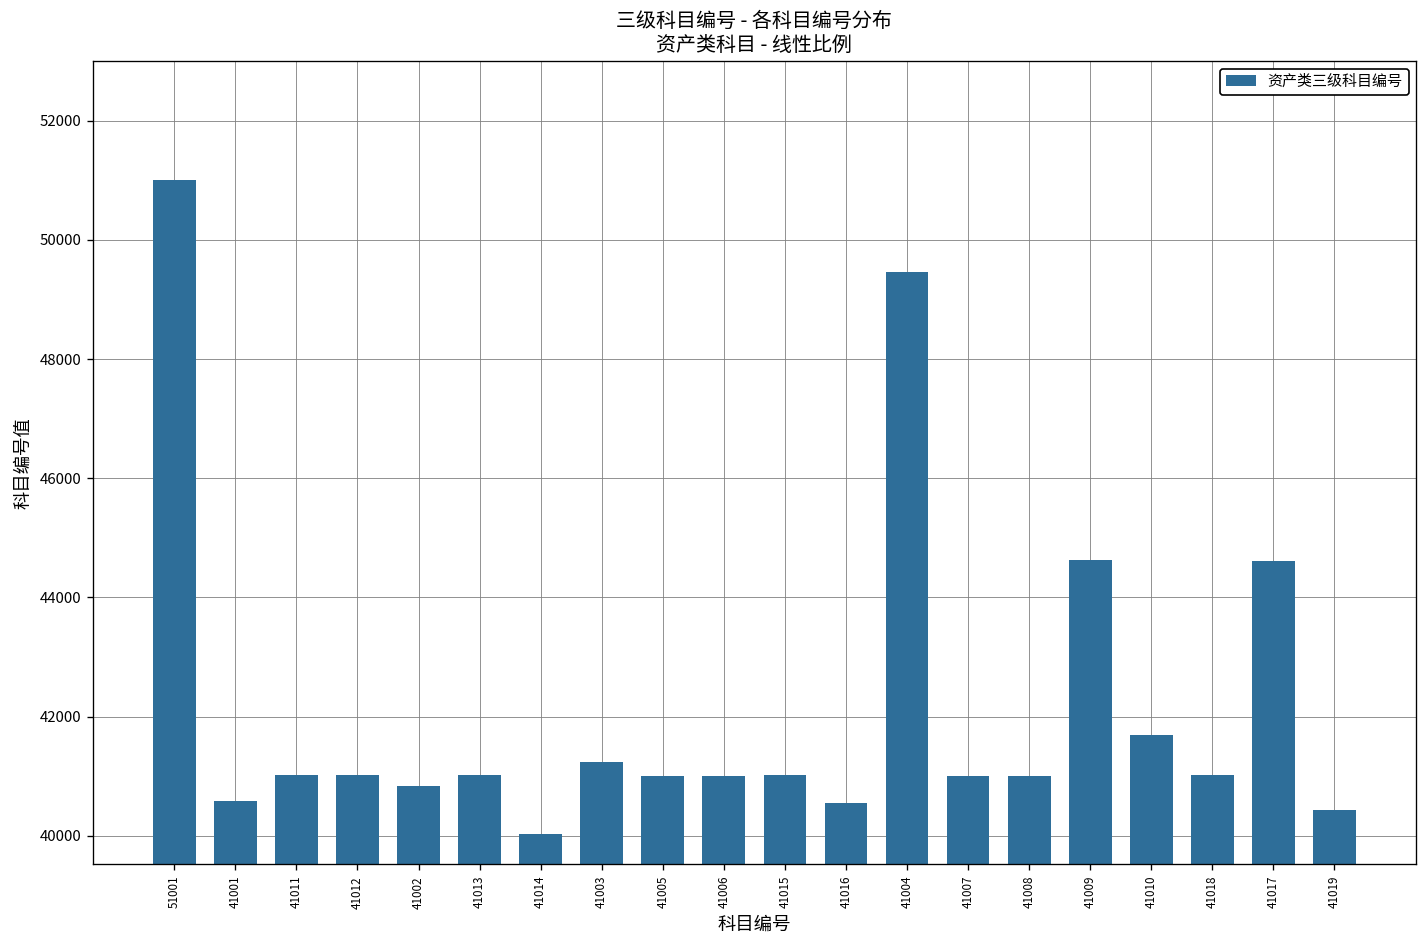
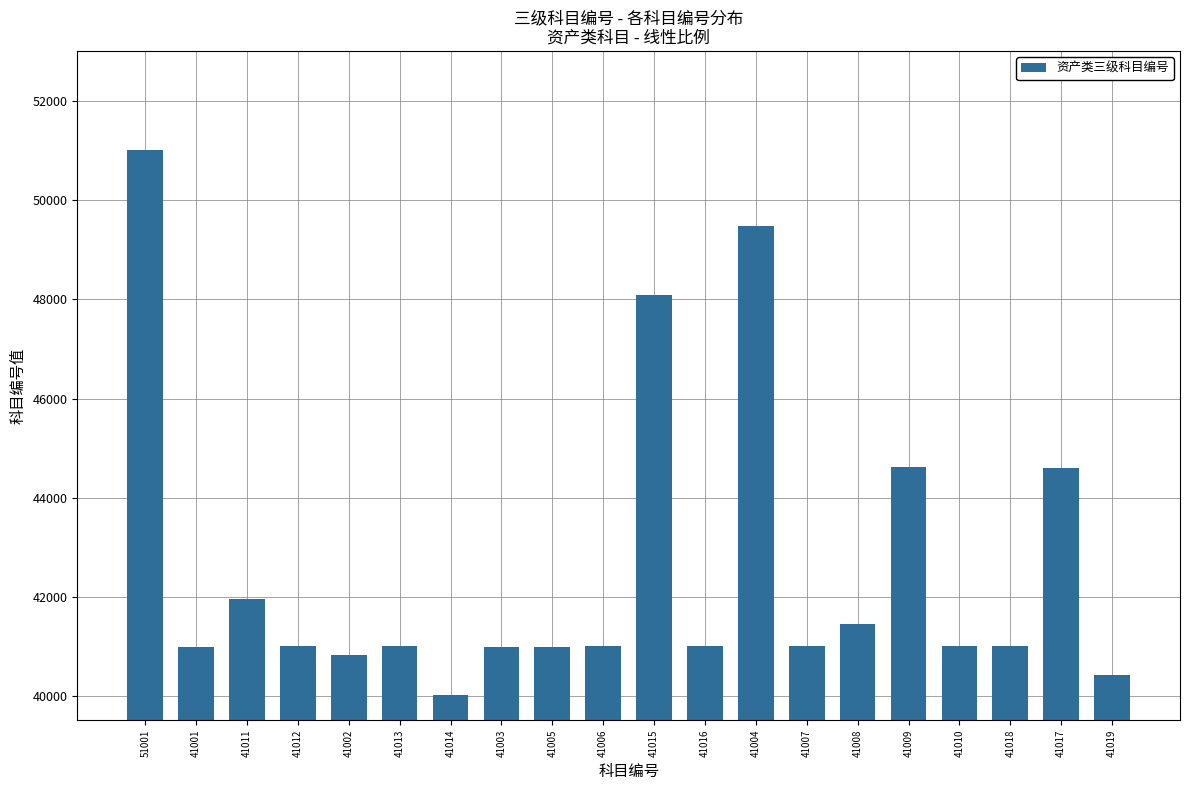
41001: 40600 -> 41000
41011: 41000 -> 42000
41003: 41200 -> 41000
41015: 41000 -> 48100
41016: 40600 -> 41000
41008: 41000 -> 41400
41010: 41700 -> 41000
